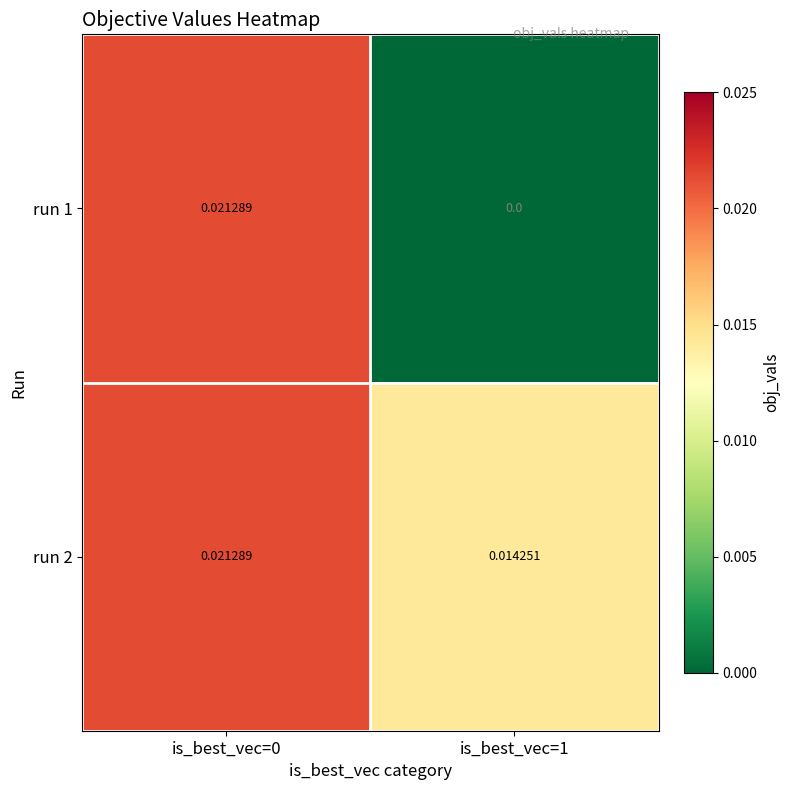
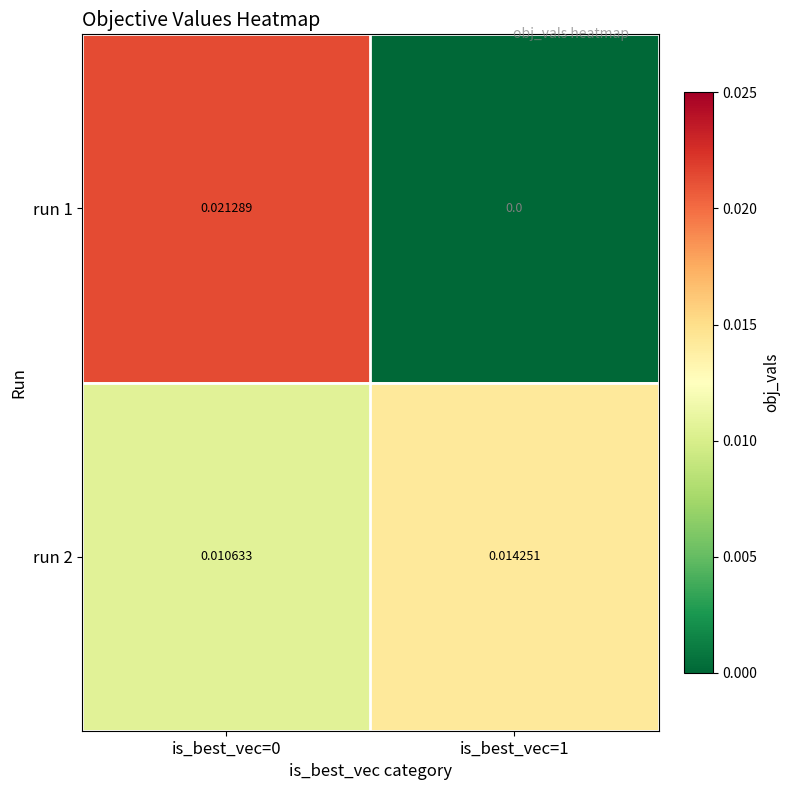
run 2, is_best_vec=0: 0.021289 -> 0.010633
